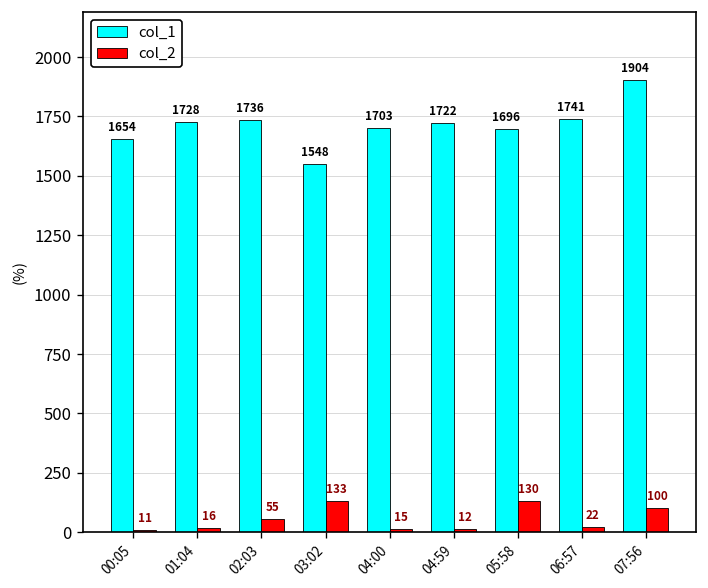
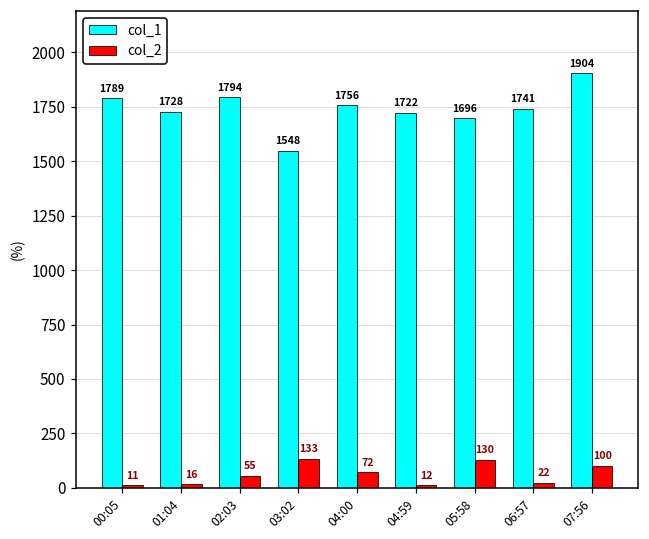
col_1, 00:05: 1654 -> 1789
col_1, 02:03: 1736 -> 1794
col_1, 04:00: 1703 -> 1756
col_2, 04:00: 15 -> 72
